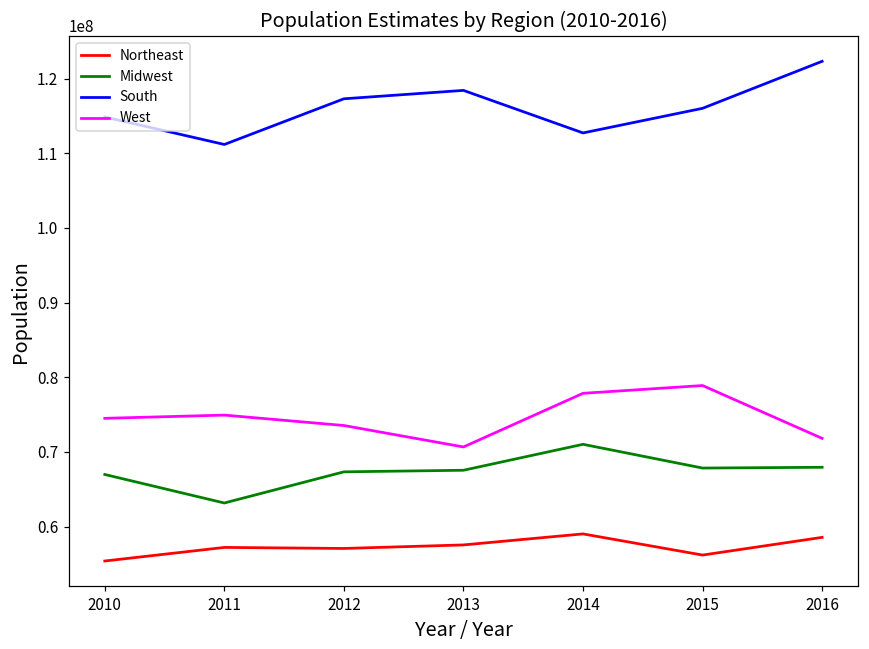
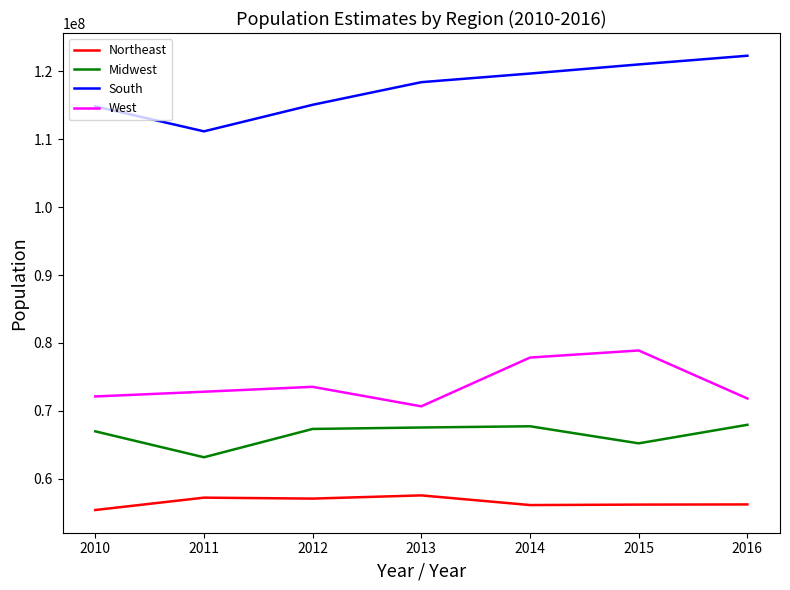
West, 2010: 74000000 -> 72000000
West, 2011: 75000000 -> 73000000
South, 2012: 117000000 -> 115000000
Northeast, 2014: 59000000 -> 56000000
Midwest, 2014: 71000000 -> 68000000
South, 2014: 113000000 -> 120000000
Midwest, 2015: 68000000 -> 65000000
South, 2015: 116000000 -> 121000000
Northeast, 2016: 59000000 -> 56000000
